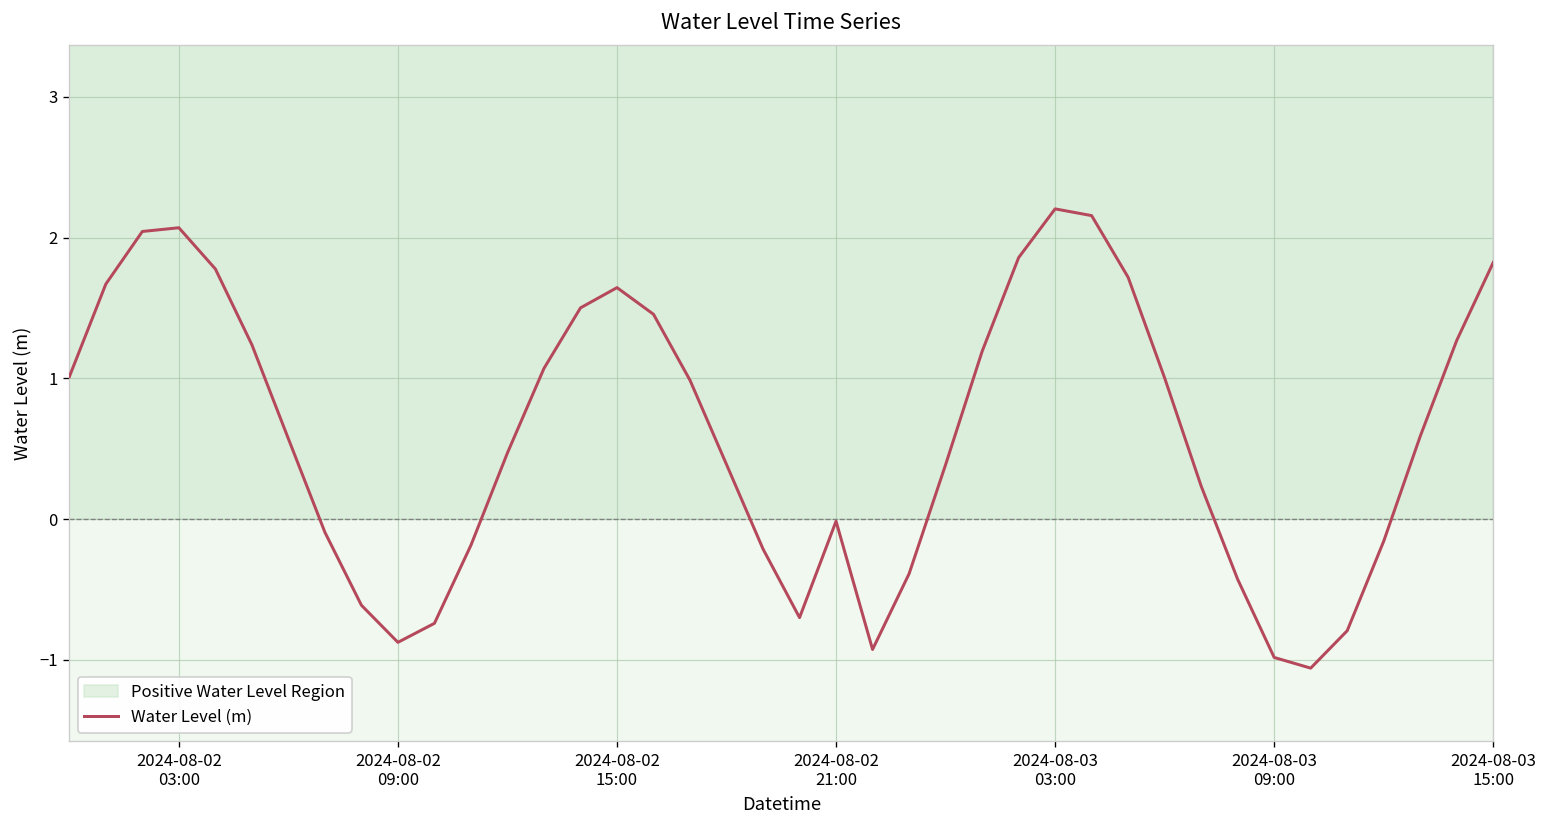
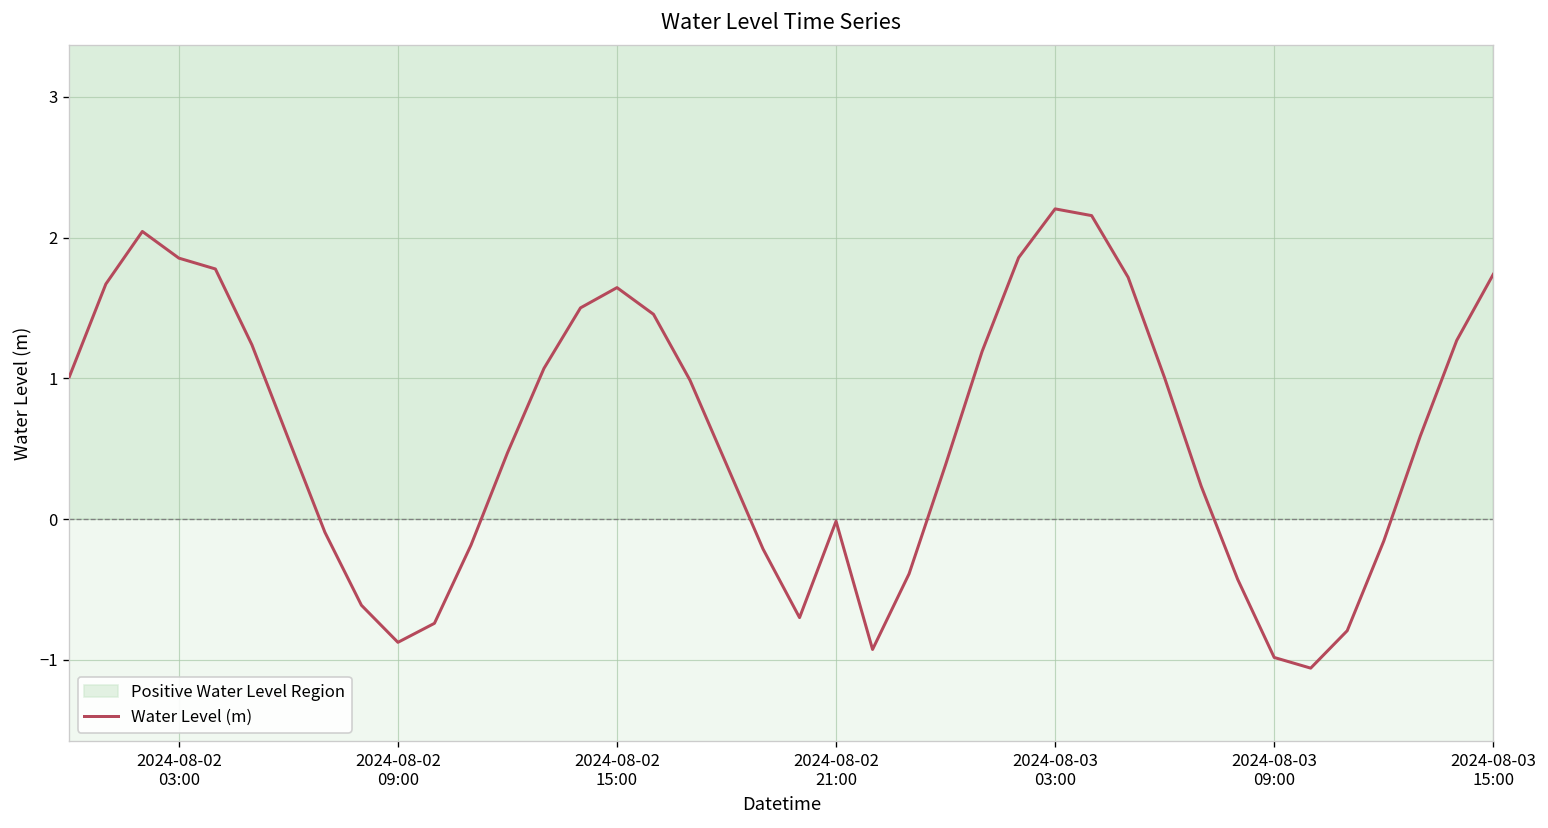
Water Level (m), 2024-08-02 03:00: 2.07 -> 1.85
Water Level (m), 2024-08-03 15:00: 1.82 -> 1.74
